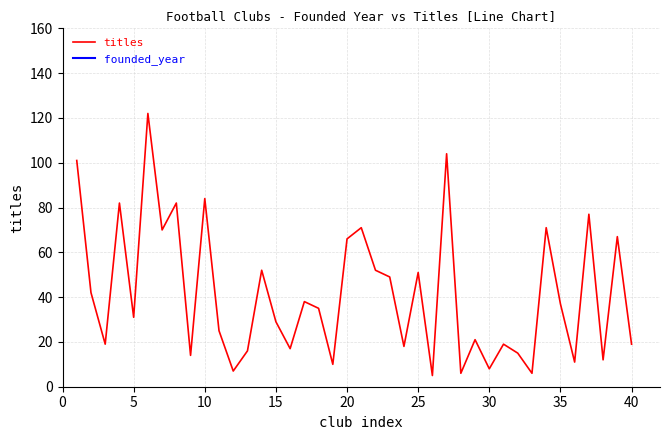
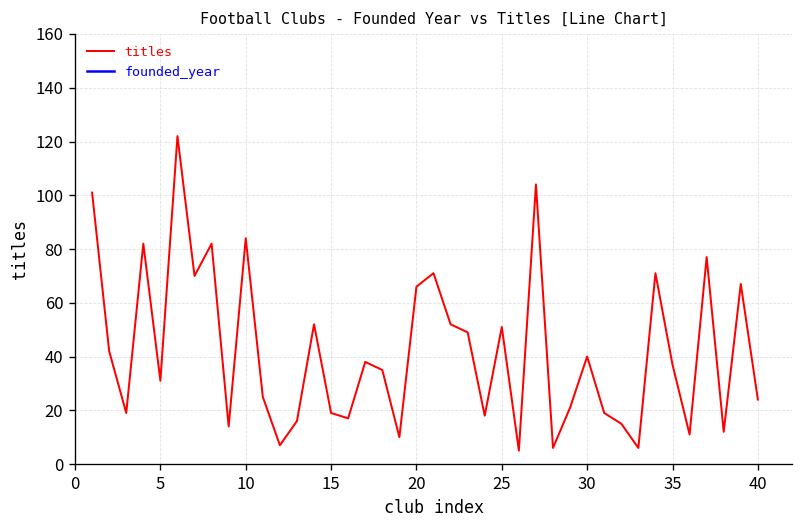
titles, 15: 29 -> 19
titles, 30: 8 -> 40
titles, 40: 19 -> 24
